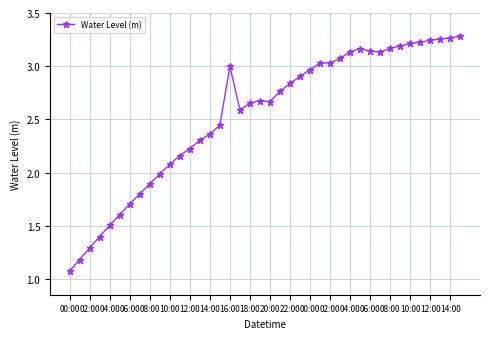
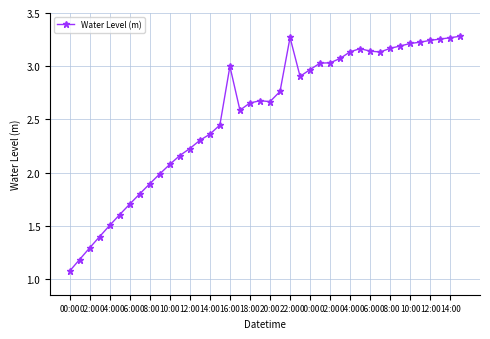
22:00: 2.84 -> 3.27
